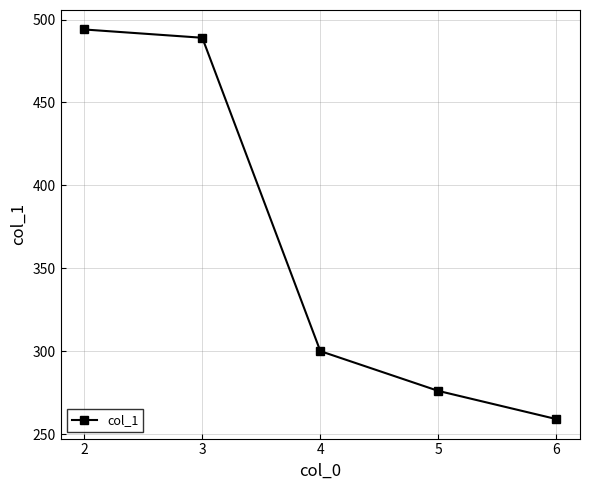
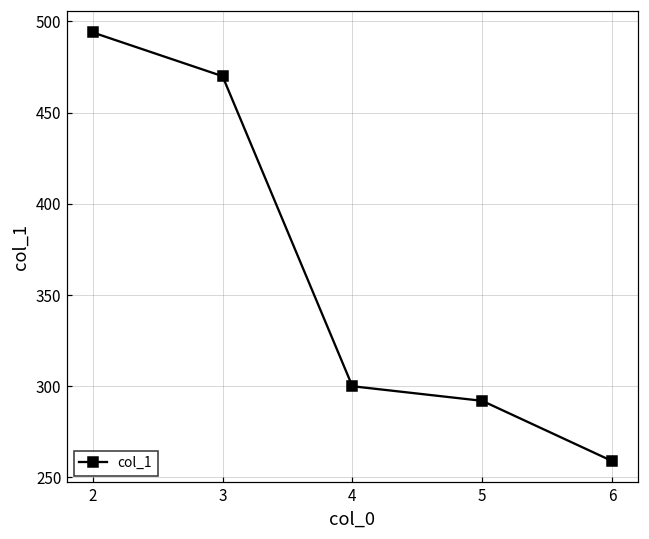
3: 489 -> 470
5: 276 -> 292
